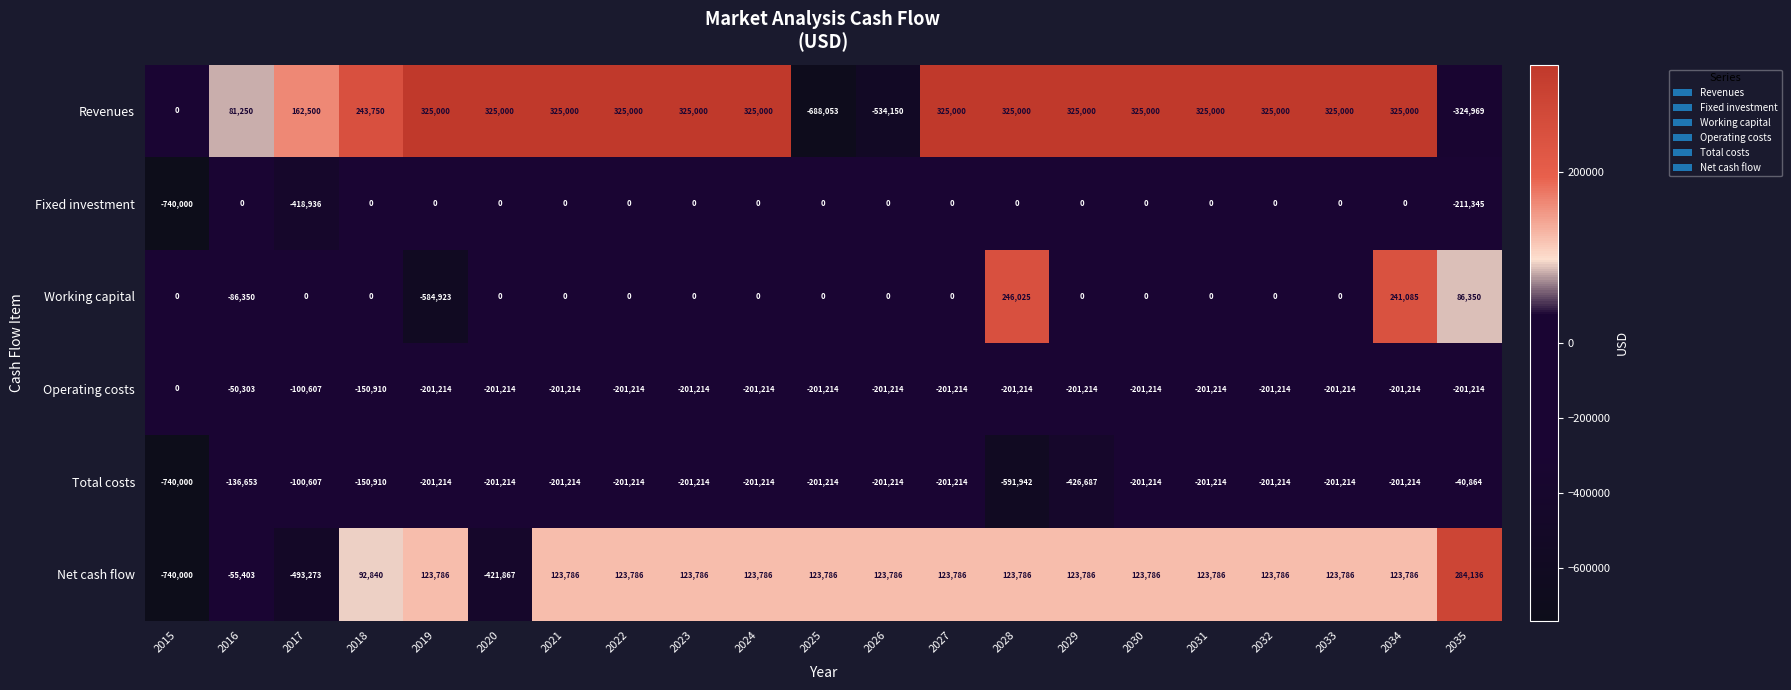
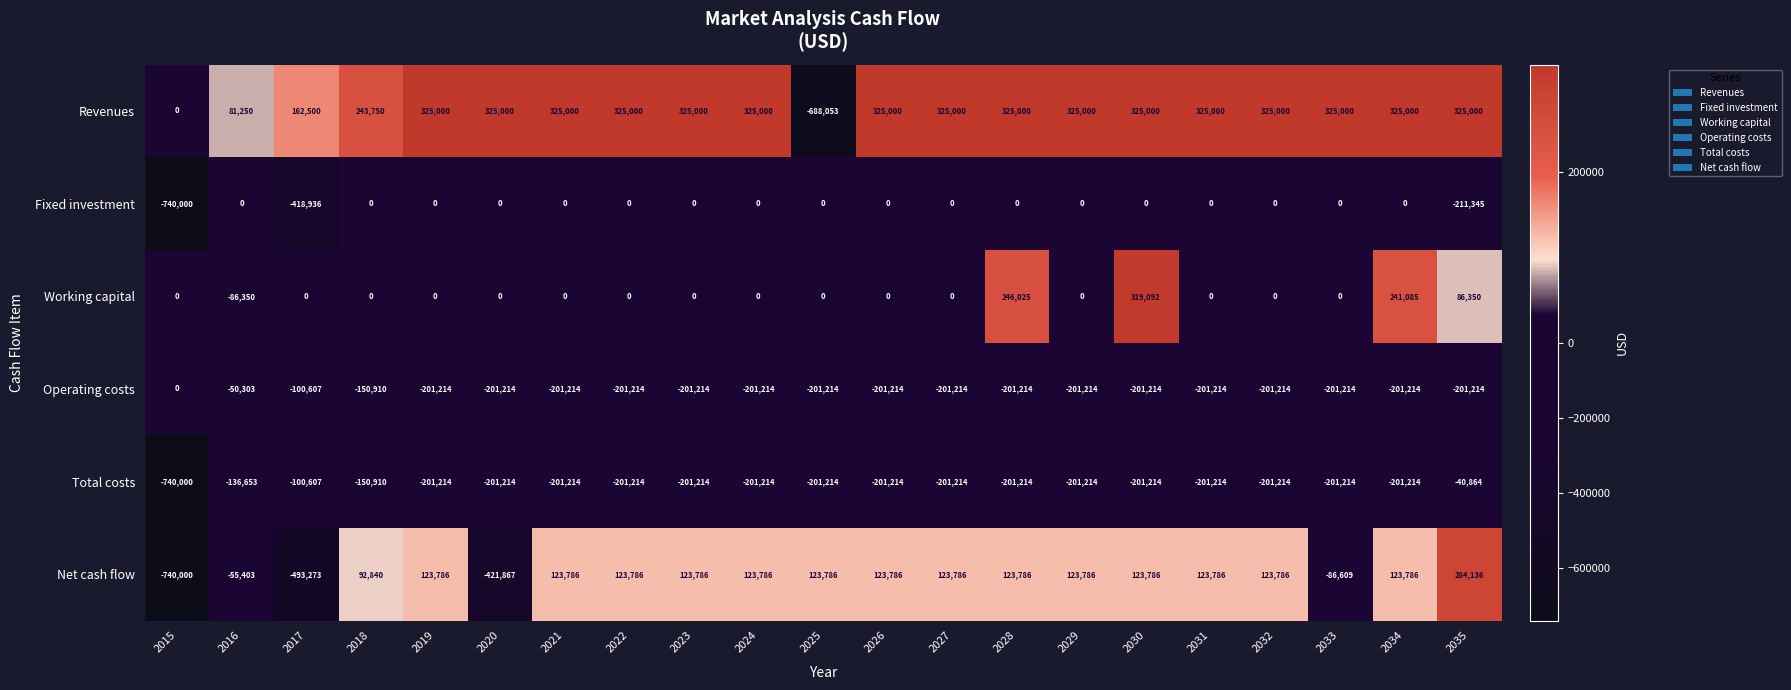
Revenues, 2026: -534,150 -> 325,000
Revenues, 2035: -324,969 -> 325,000
Working capital, 2019: -584,923 -> 0
Working capital, 2030: 0 -> 319,092
Total costs, 2028: -591,942 -> -201,214
Total costs, 2029: -426,687 -> -201,214
Net cash flow, 2033: 123,786 -> -86,609
